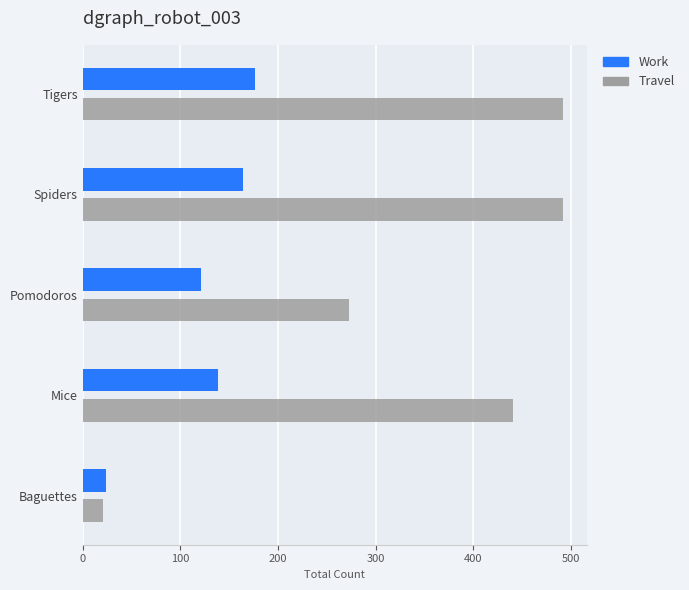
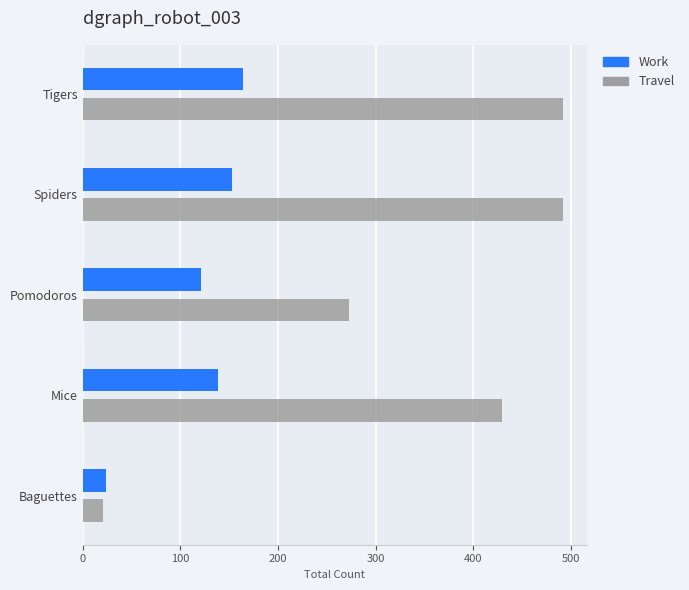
Work, Tigers: 180 -> 160
Work, Spiders: 160 -> 150
Travel, Mice: 440 -> 430
